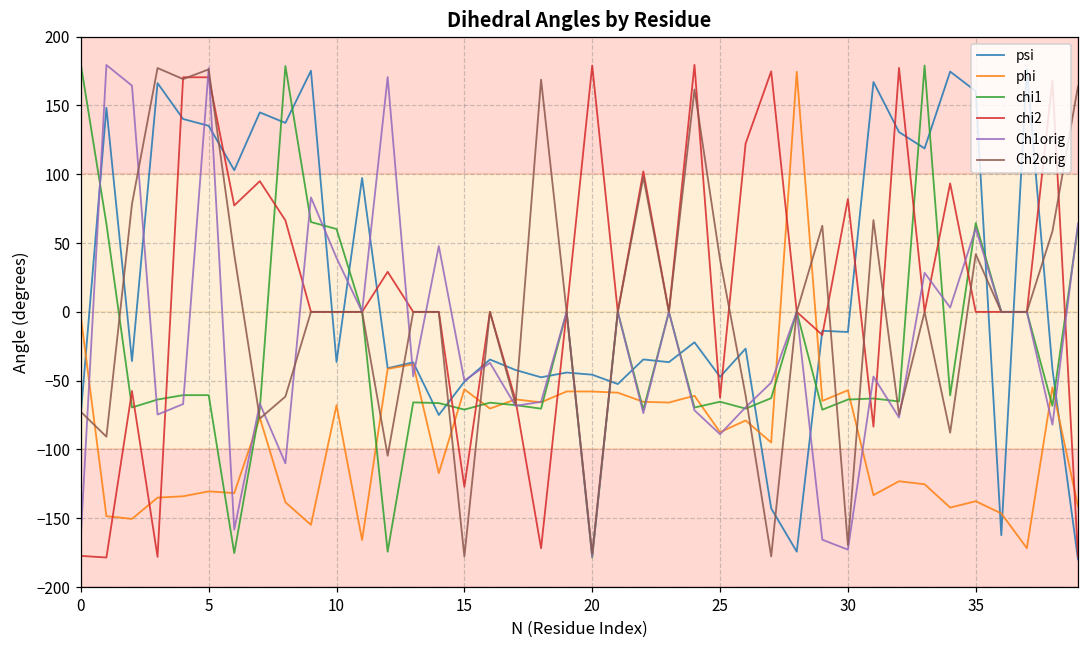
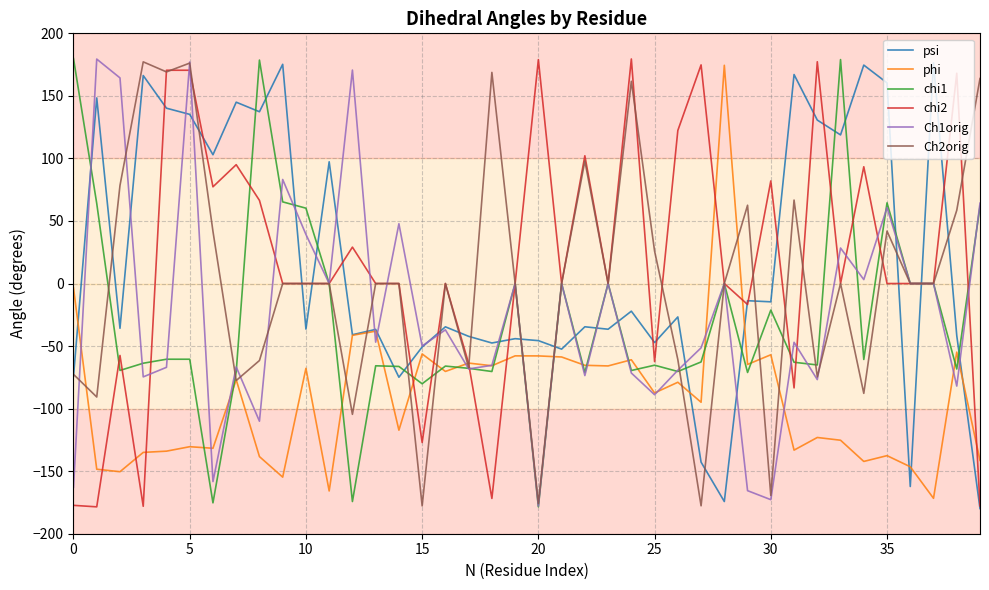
chi1, 15: -71 -> -80
Ch2orig, 25: 38 -> 26
chi1, 30: -64 -> -21
